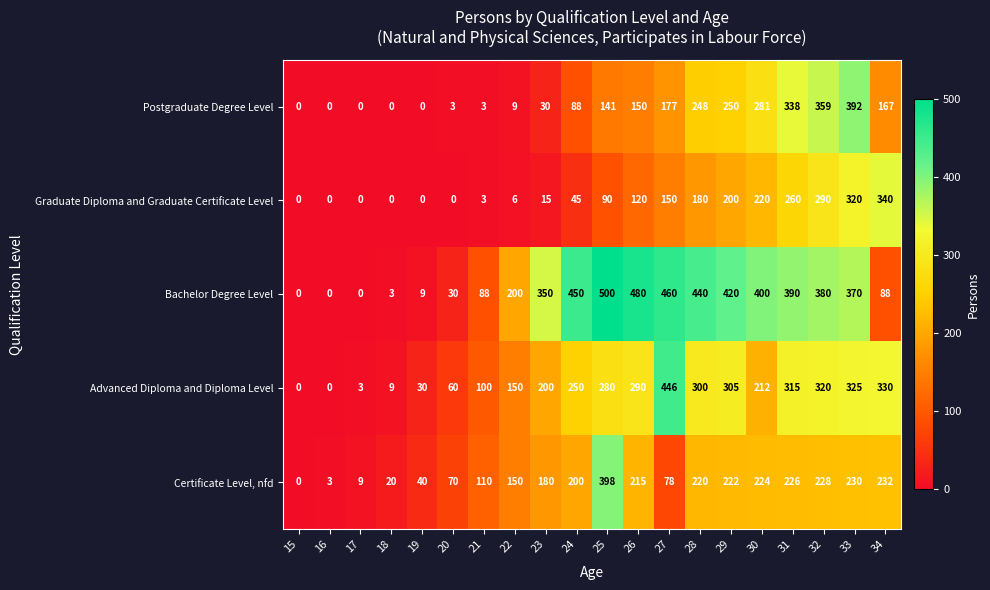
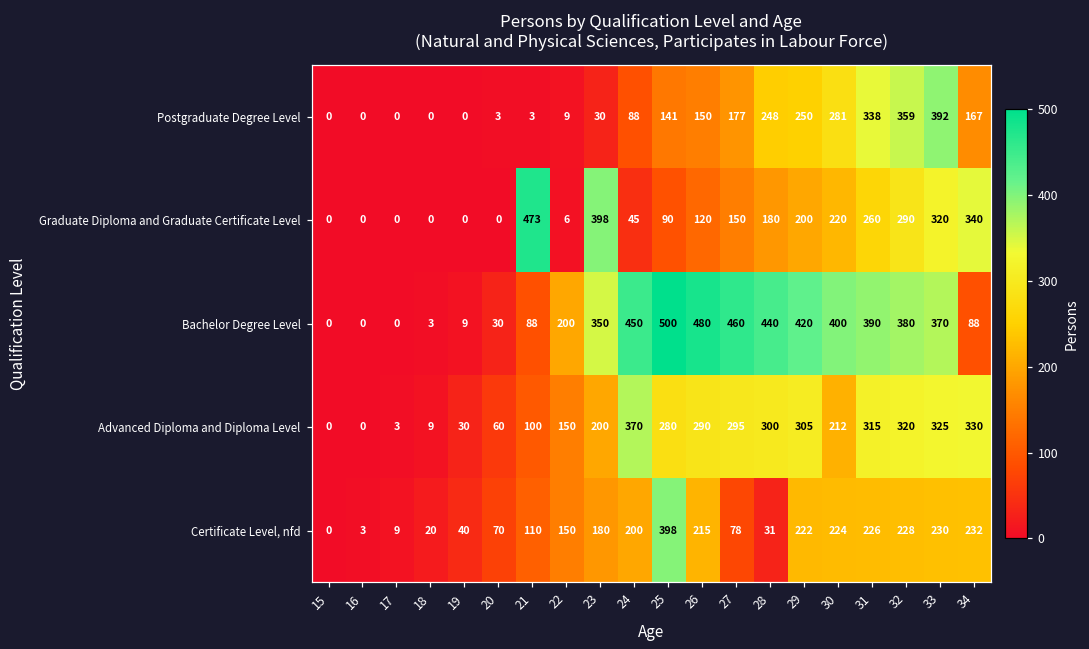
Graduate Diploma and Graduate Certificate Level, 21: 3 -> 473
Graduate Diploma and Graduate Certificate Level, 23: 15 -> 398
Advanced Diploma and Diploma Level, 24: 250 -> 370
Advanced Diploma and Diploma Level, 27: 446 -> 295
Certificate Level, nfd, 28: 220 -> 31
